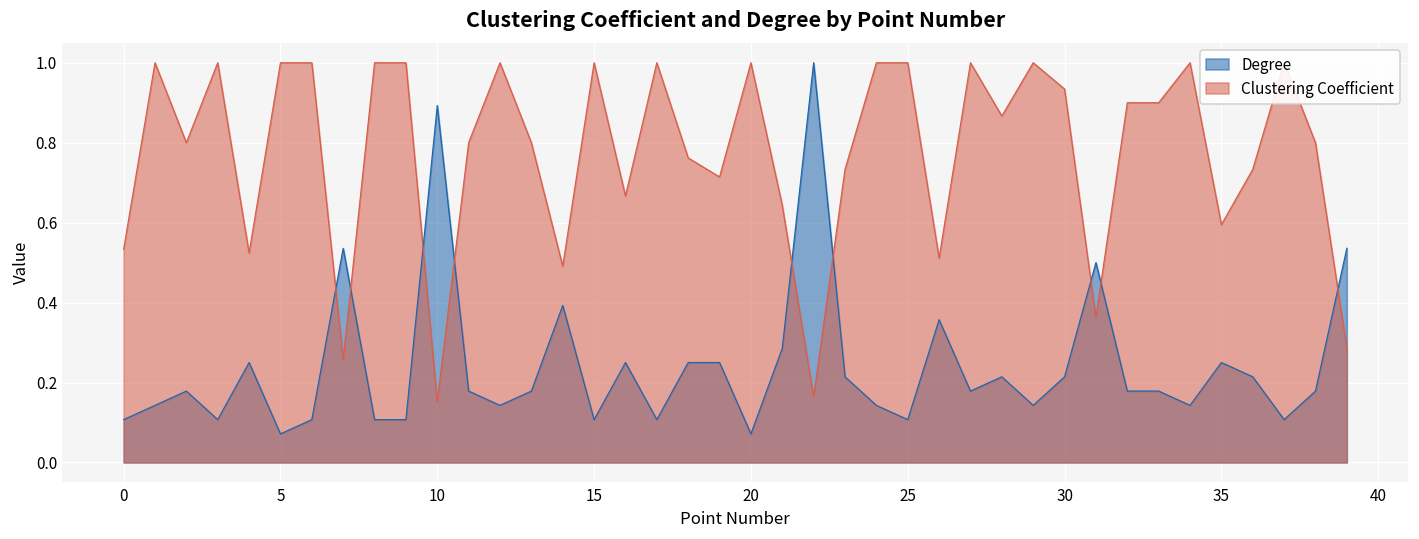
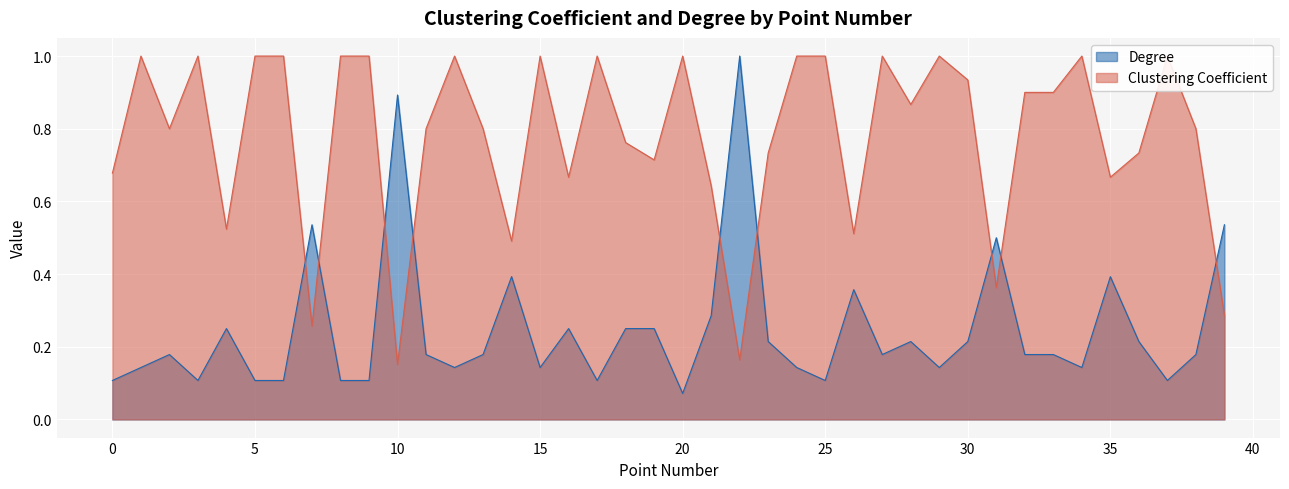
Clustering Coefficient, 0: 0.53 -> 0.68
Degree, 5: 0.07 -> 0.11
Degree, 15: 0.11 -> 0.14
Degree, 35: 0.25 -> 0.39
Clustering Coefficient, 35: 0.59 -> 0.67
